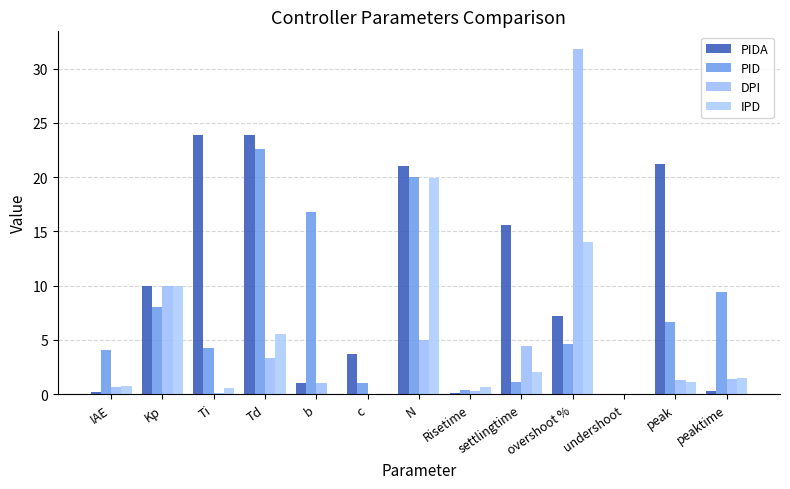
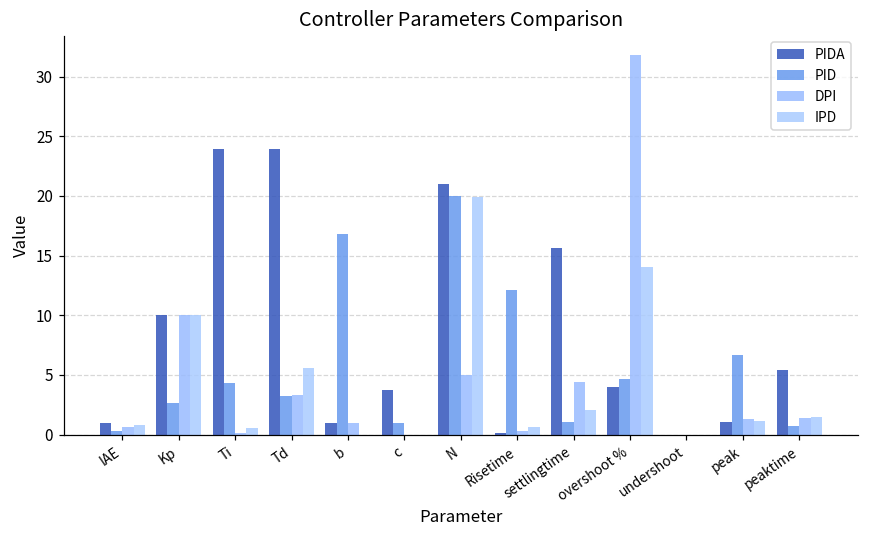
PIDA, IAE: 0.2 -> 1.0
PID, IAE: 4.1 -> 0.3
PID, Kp: 8.0 -> 2.6
PID, Td: 22.6 -> 3.3
PID, Risetime: 0.3 -> 12.2
PIDA, overshoot %: 7.2 -> 4.0
PIDA, peak: 21.2 -> 1.0
PIDA, peaktime: 0.3 -> 5.5
PID, peaktime: 9.4 -> 0.7
